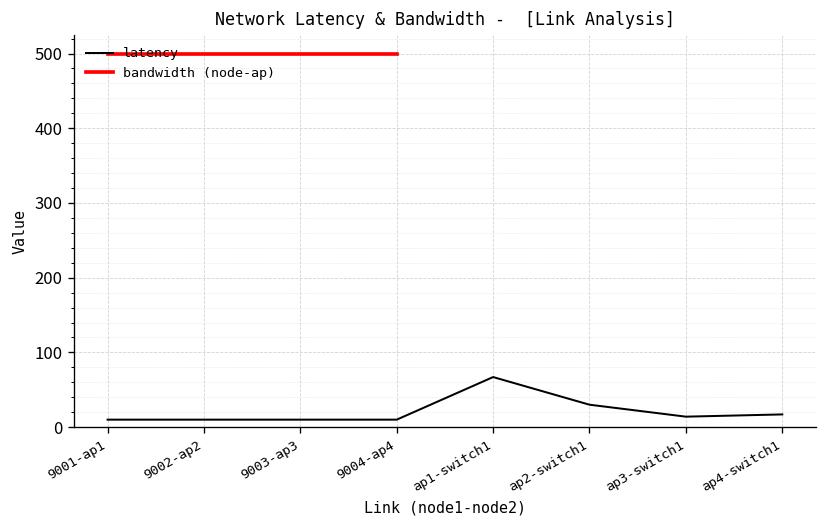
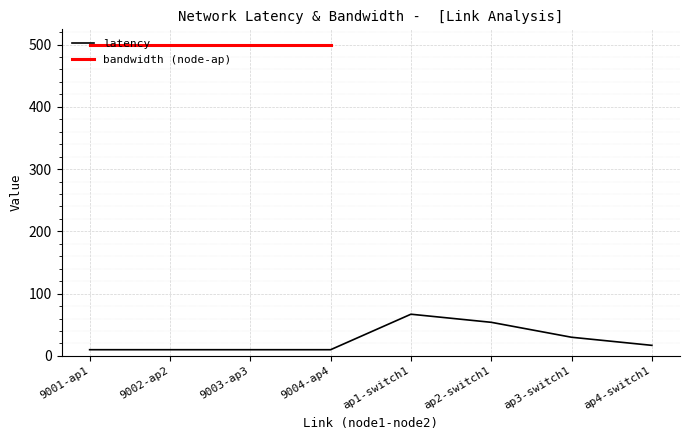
latency, ap2-switch1: 30 -> 50
latency, ap3-switch1: 10 -> 30
